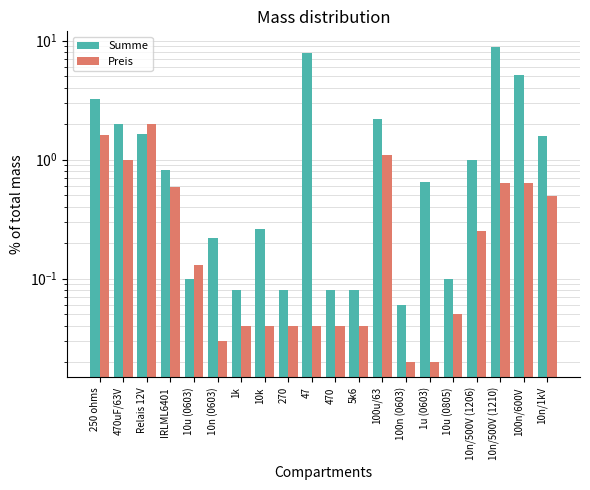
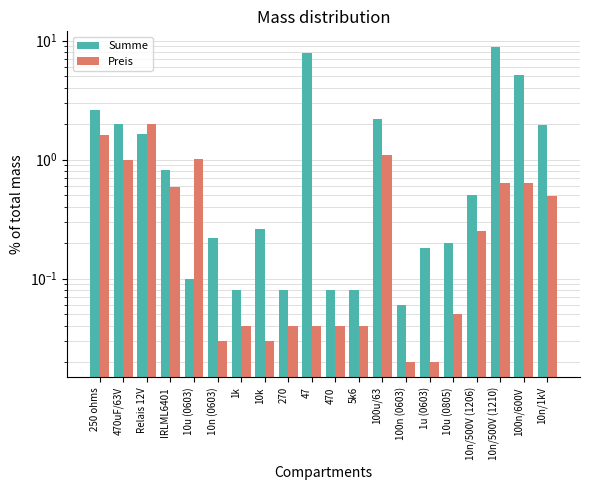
Summe, 250 ohms: 3.2 -> 2.6
Preis, 10u (0603): 0.13 -> 1.0
Preis, 10k: 0.04 -> 0.03
Summe, 1u (0603): 0.7 -> 0.18
Summe, 10u (0805): 0.1 -> 0.2
Summe, 10n/500V (1206): 1.0 -> 0.5
Summe, 10n/1kV: 1.6 -> 2.0
